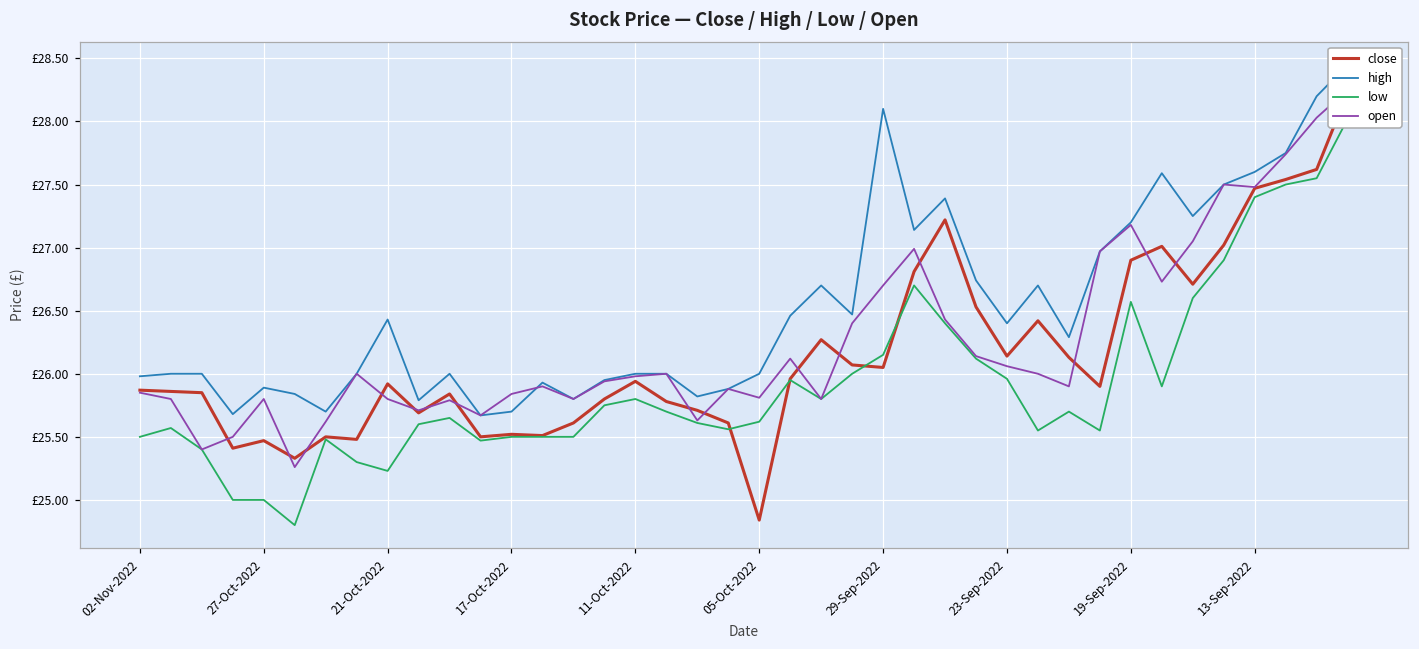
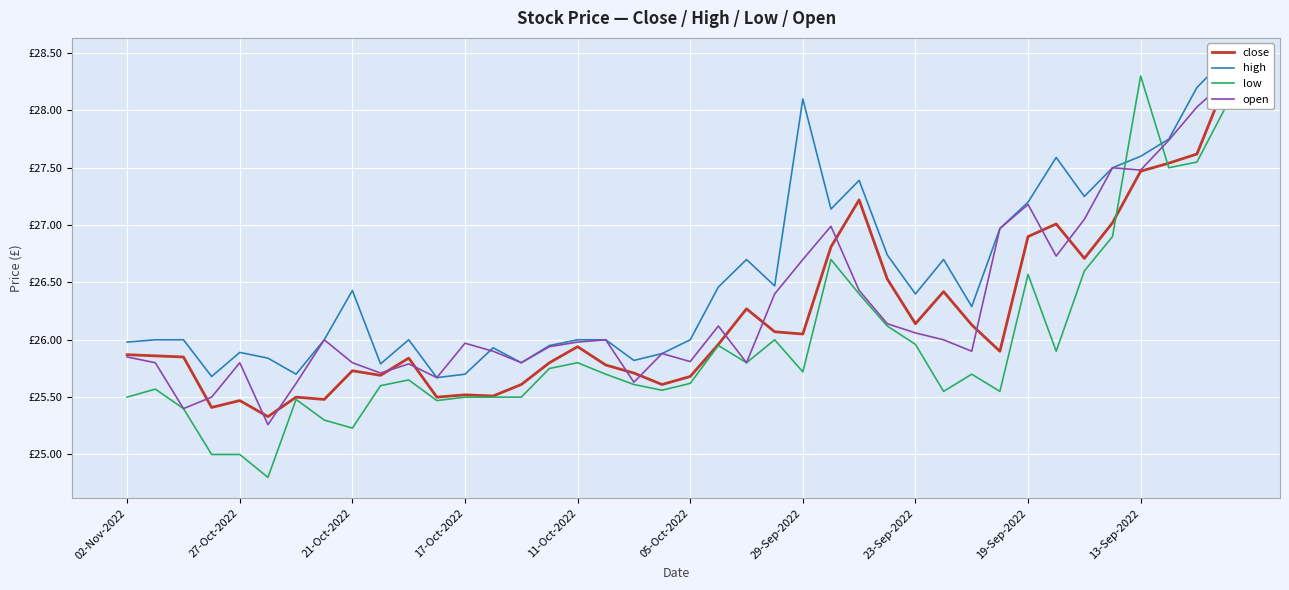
close, 21-Oct-2022: £25.92 -> £25.73
open, 17-Oct-2022: £25.84 -> £25.97
close, 05-Oct-2022: £24.84 -> £25.68
low, 29-Sep-2022: £26.15 -> £25.72
low, 13-Sep-2022: £27.4 -> £28.3
